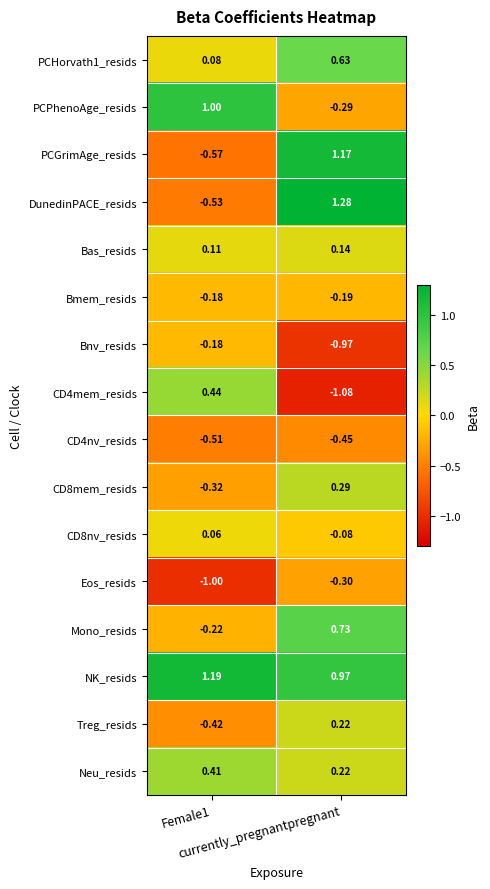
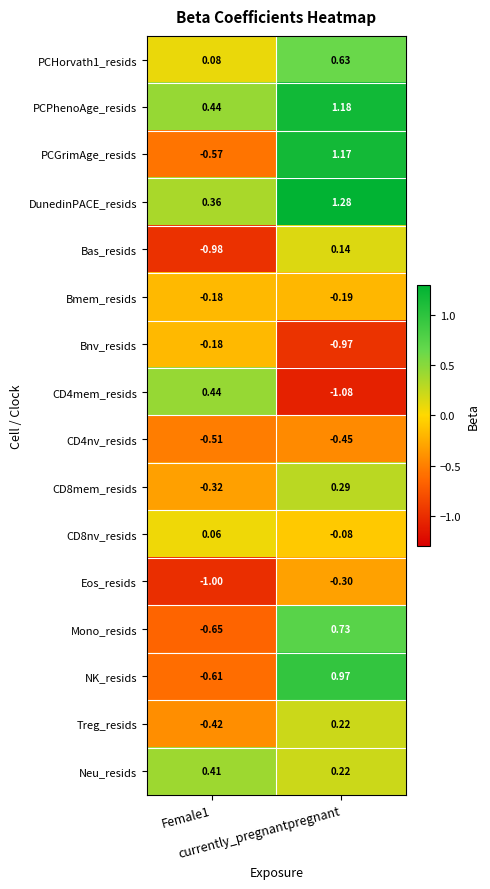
PCPhenoAge_resids, Female1: 1.00 -> 0.44
PCPhenoAge_resids, currently_pregnantpregnant: -0.29 -> 1.18
DunedinPACE_resids, Female1: -0.53 -> 0.36
Bas_resids, Female1: 0.11 -> -0.98
Mono_resids, Female1: -0.22 -> -0.65
NK_resids, Female1: 1.19 -> -0.61
